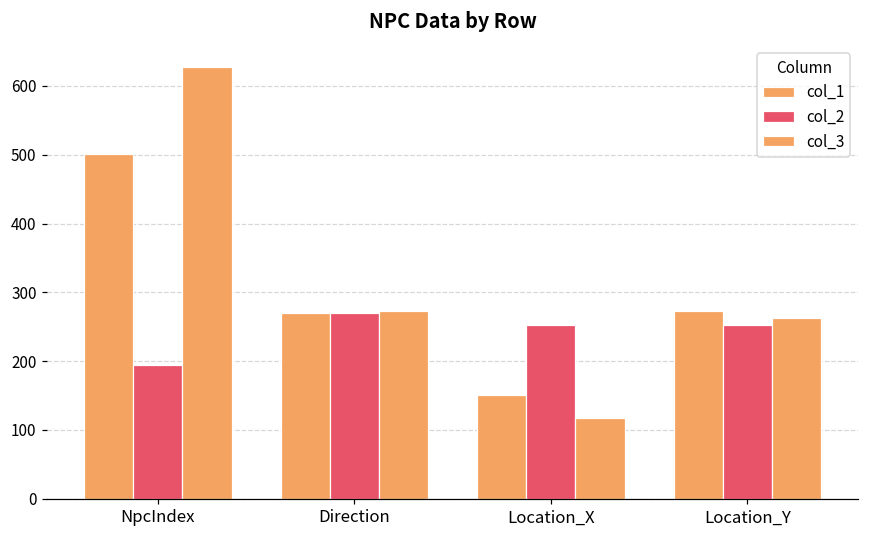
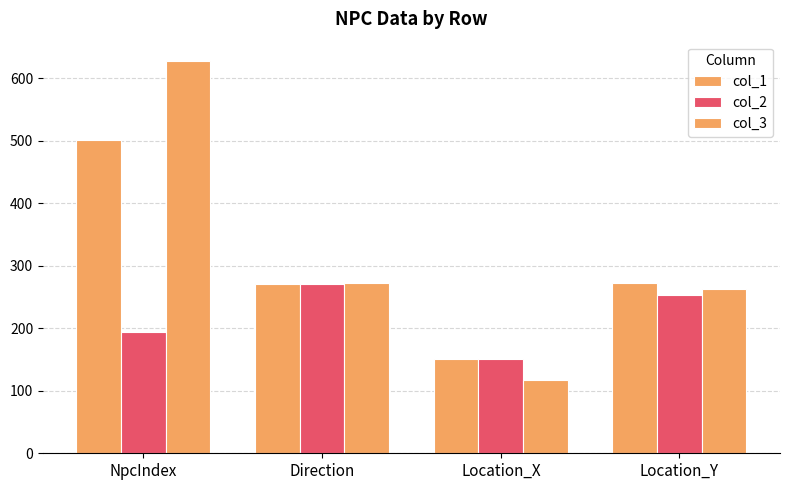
col_2, Location_X: 250 -> 150
